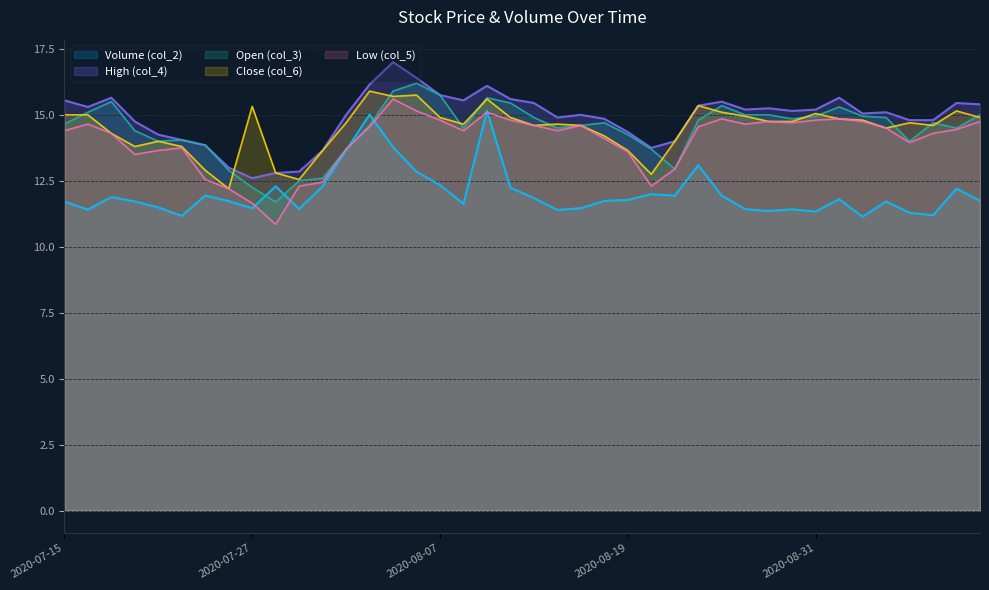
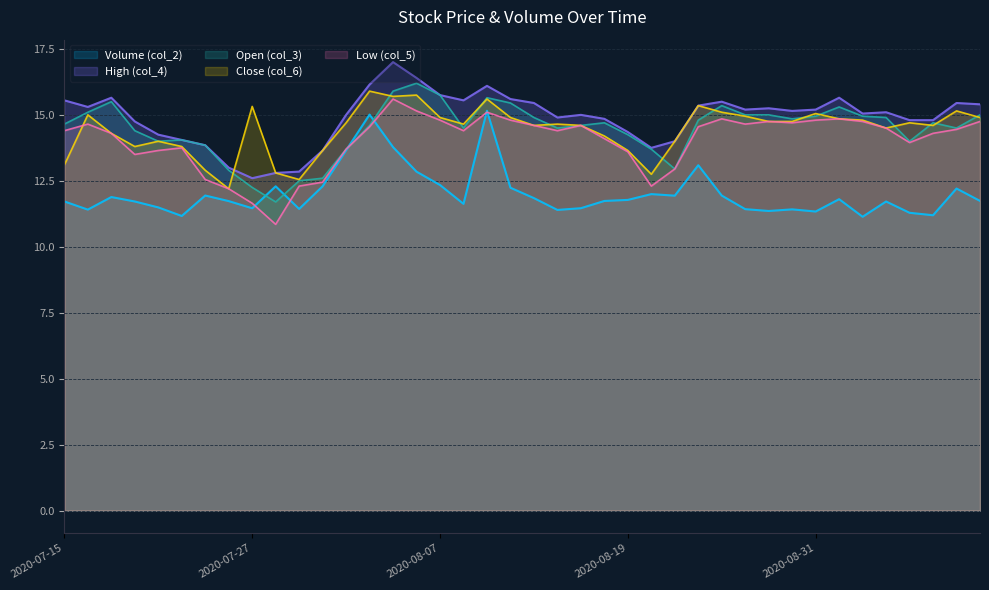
Close (col_6), 2020-07-15: 15.0 -> 13.1
